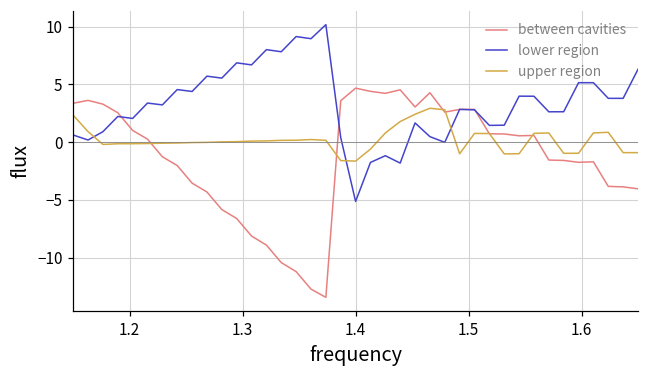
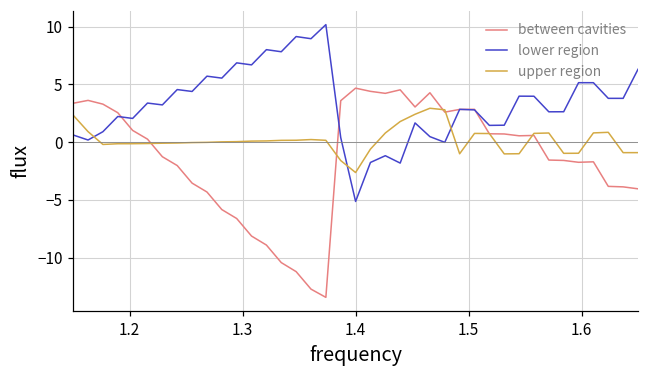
upper region, 1.4: -1.6 -> -2.6
